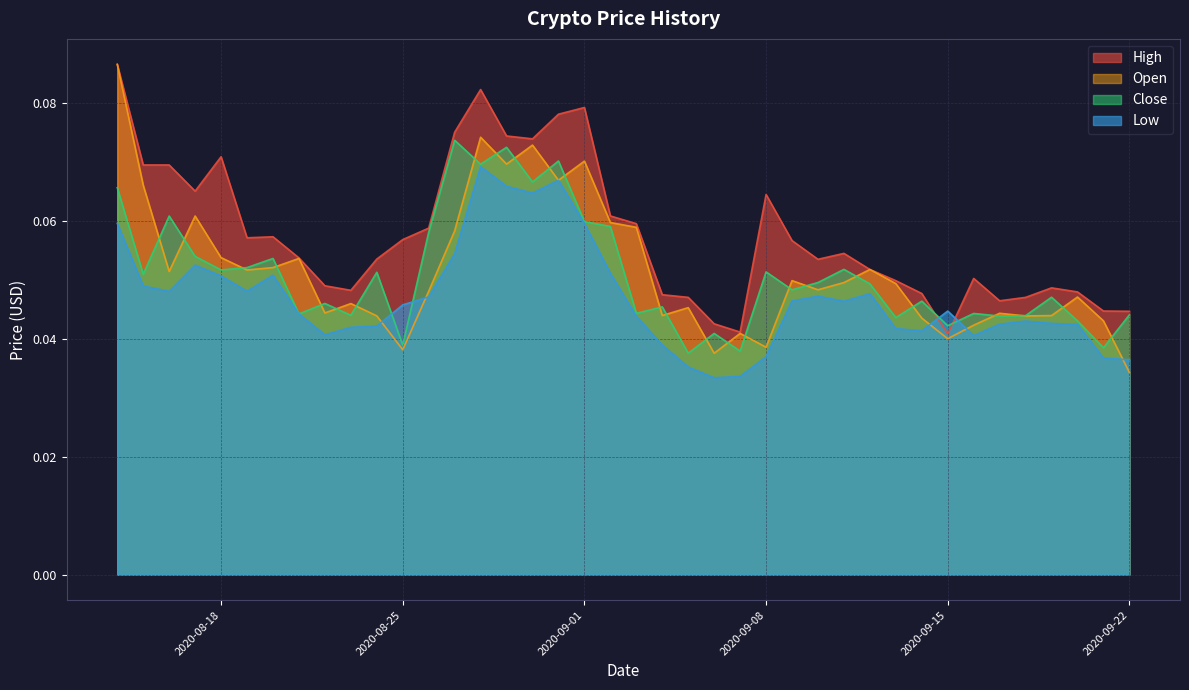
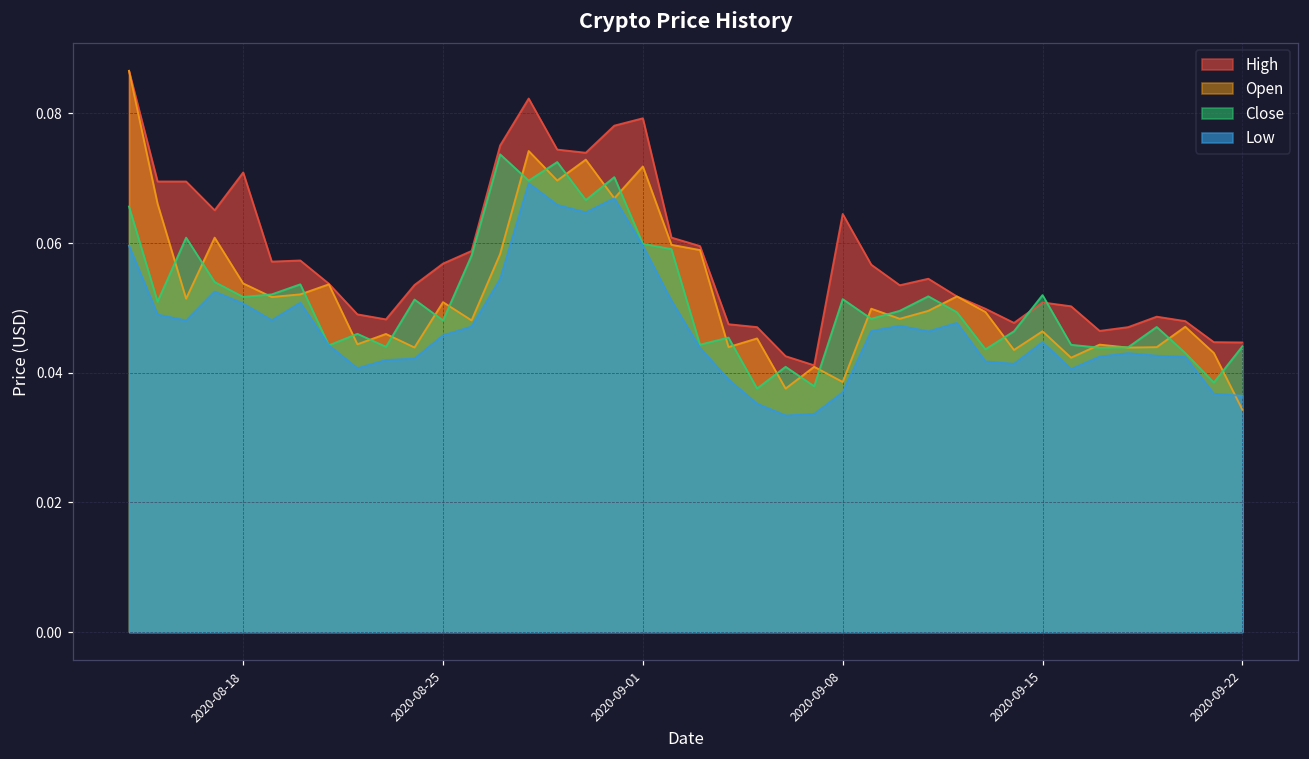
Open, 2020-08-25: 0.038 -> 0.051
Close, 2020-08-25: 0.039 -> 0.048
Open, 2020-09-01: 0.070 -> 0.072
High, 2020-09-15: 0.041 -> 0.051
Open, 2020-09-15: 0.040 -> 0.046
Close, 2020-09-15: 0.042 -> 0.052
